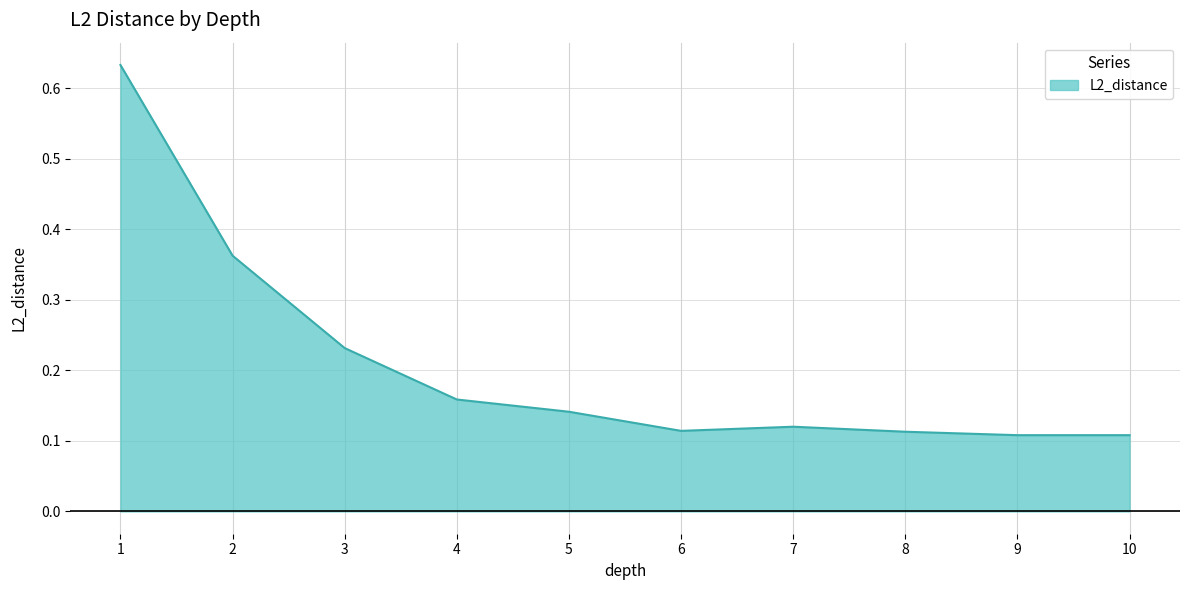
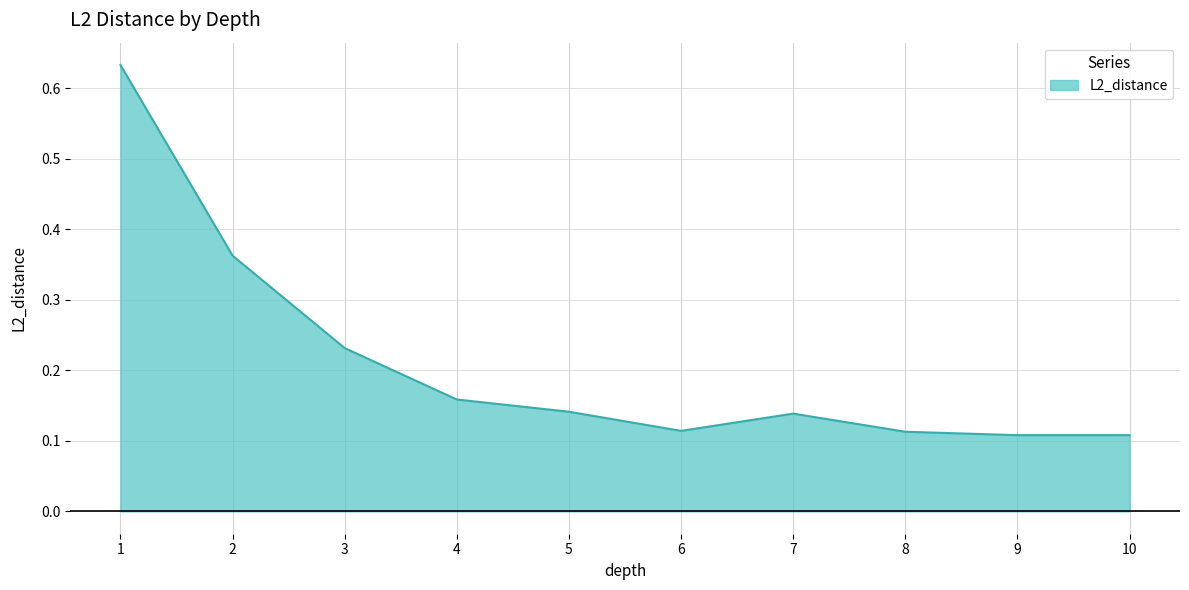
7: 0.12 -> 0.14
